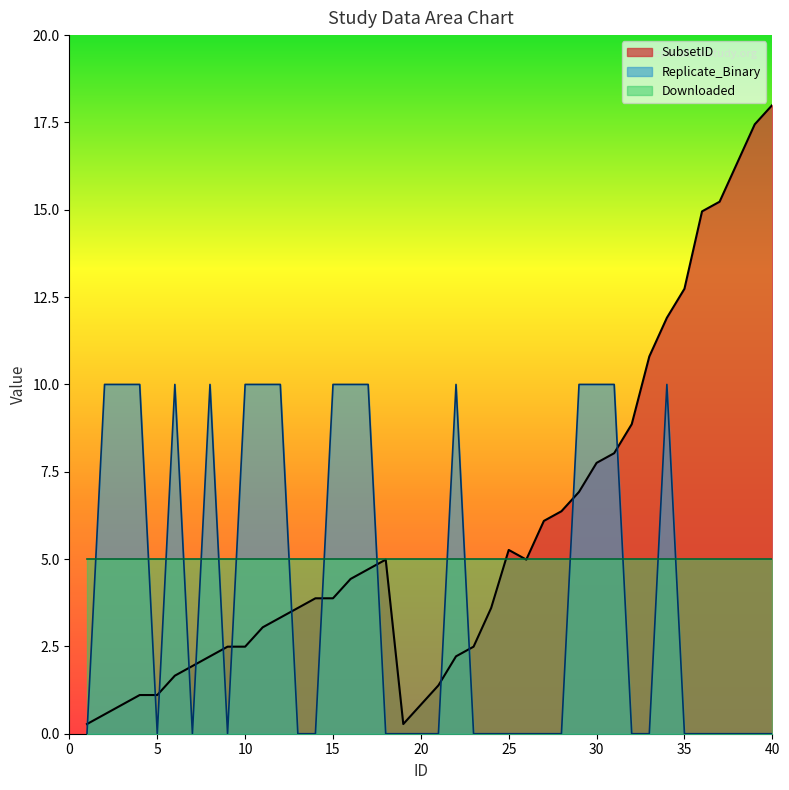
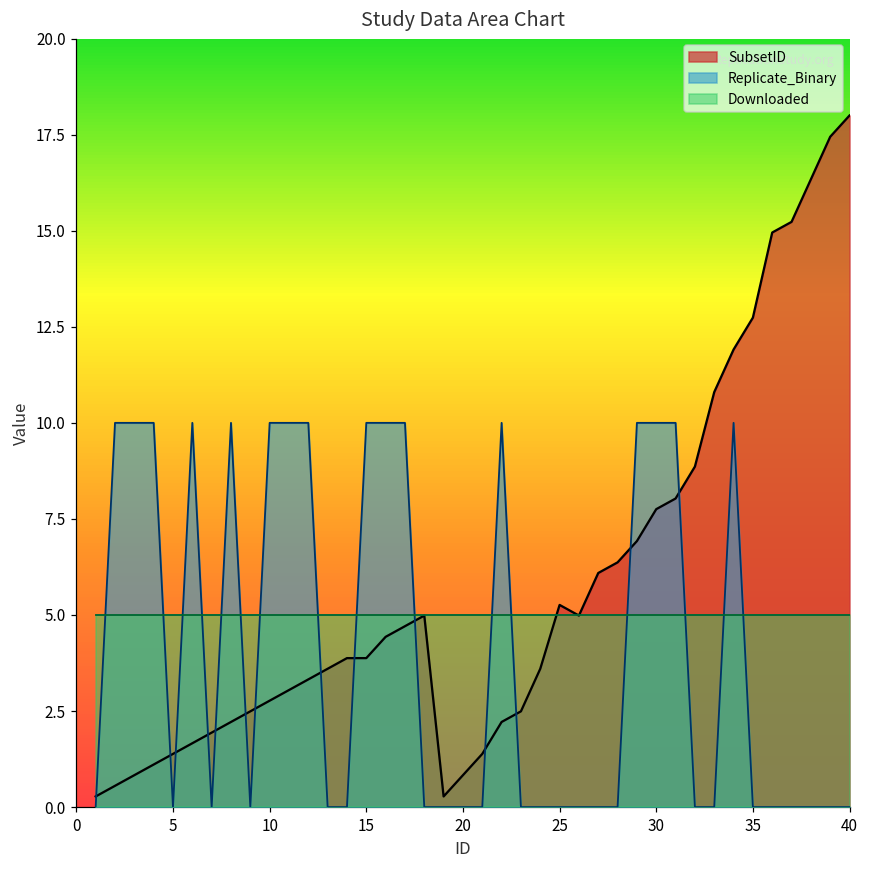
SubsetID, 5: 1.1 -> 1.4
SubsetID, 10: 2.5 -> 2.8
